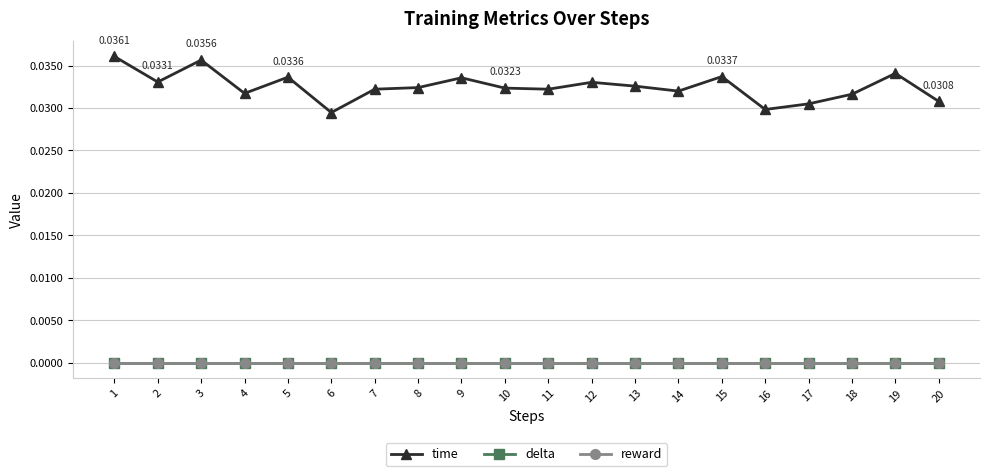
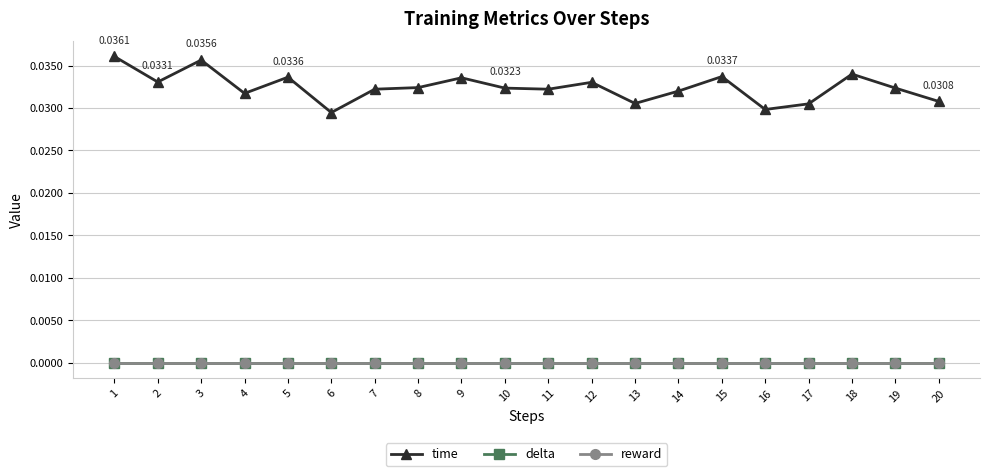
time, 13: 0.033 -> 0.031
time, 18: 0.032 -> 0.034
time, 19: 0.034 -> 0.032
